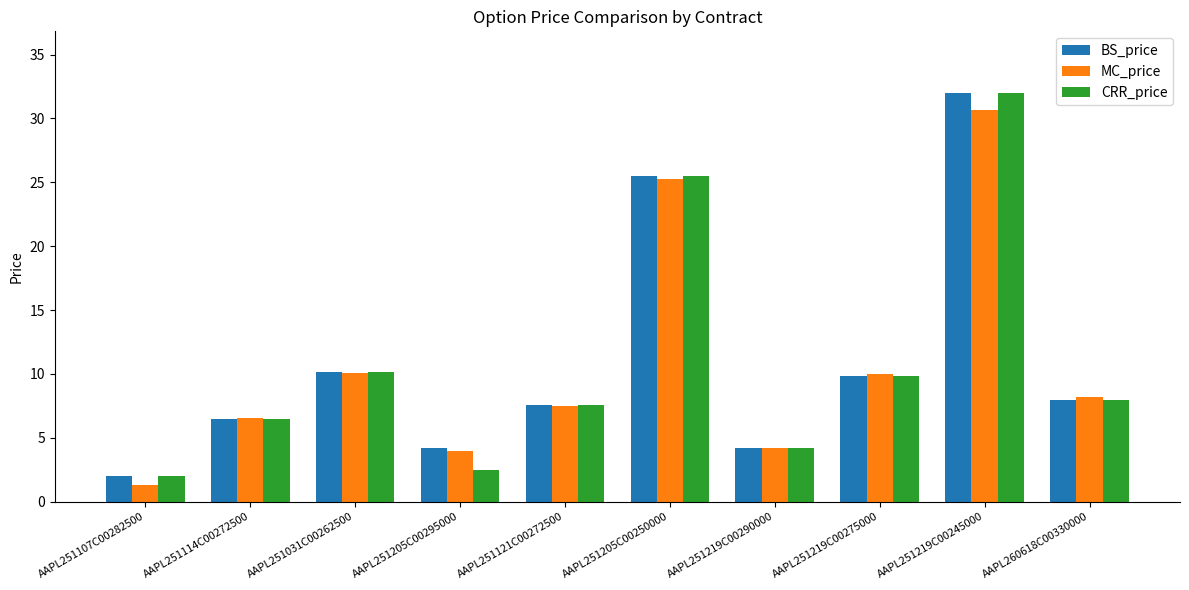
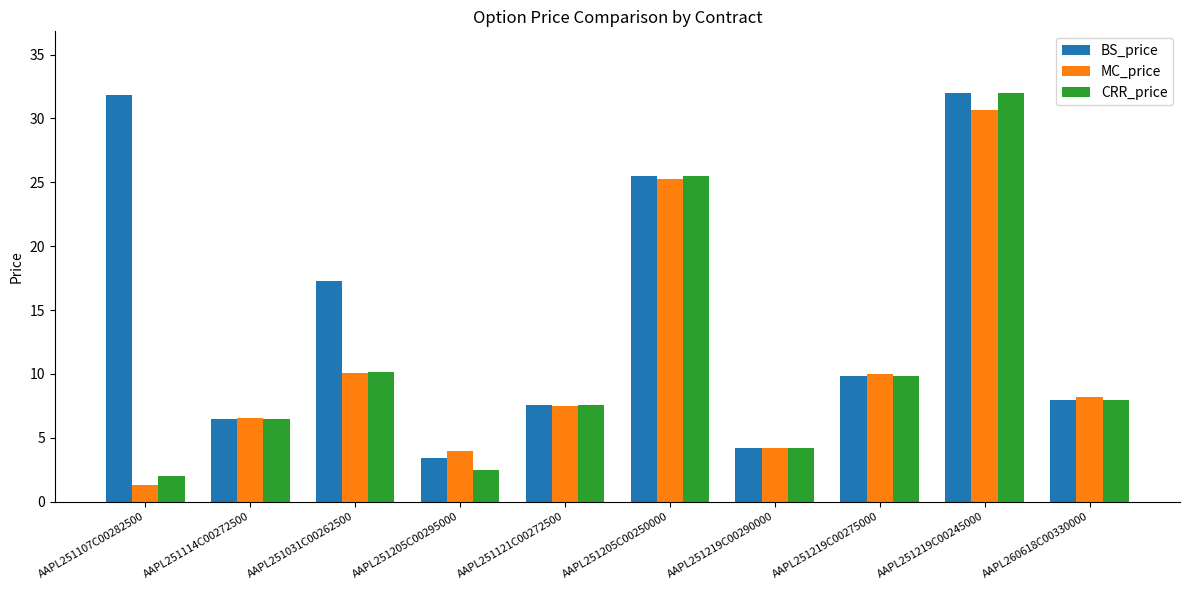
BS_price, AAPL251107C00282500: 2.0 -> 31.8
BS_price, AAPL251031C00262500: 10.2 -> 17.3
BS_price, AAPL251205C00295000: 4.2 -> 3.4
